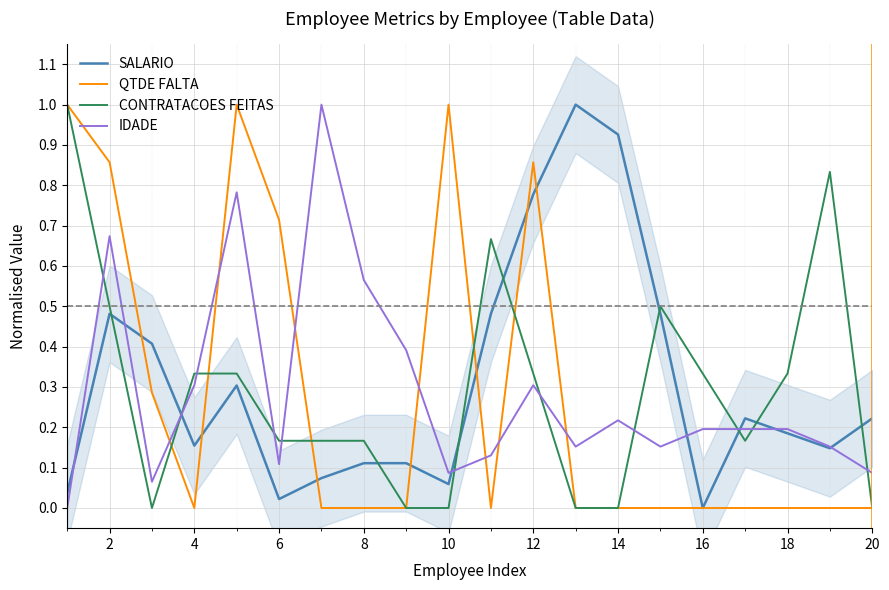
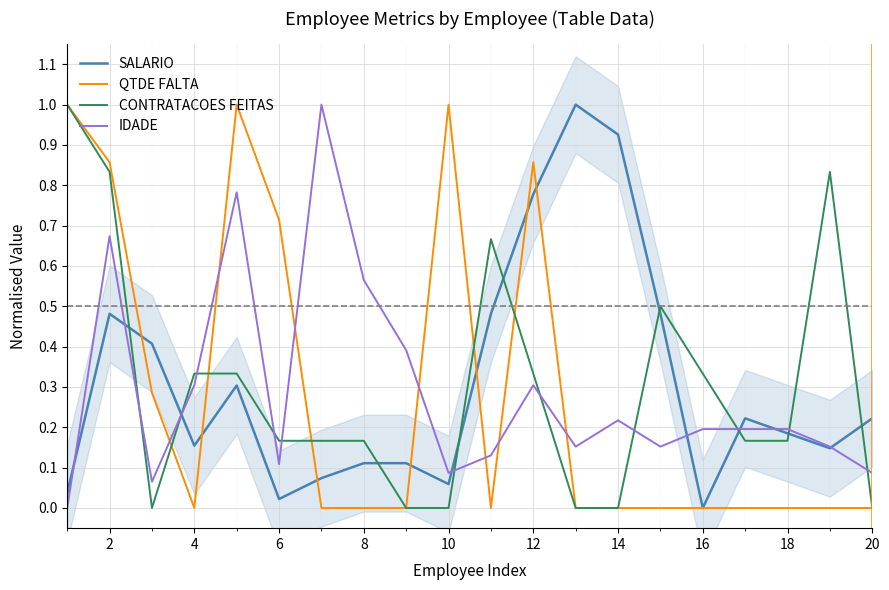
CONTRATACOES FEITAS, 2: 0.50 -> 0.83
CONTRATACOES FEITAS, 18: 0.33 -> 0.17
